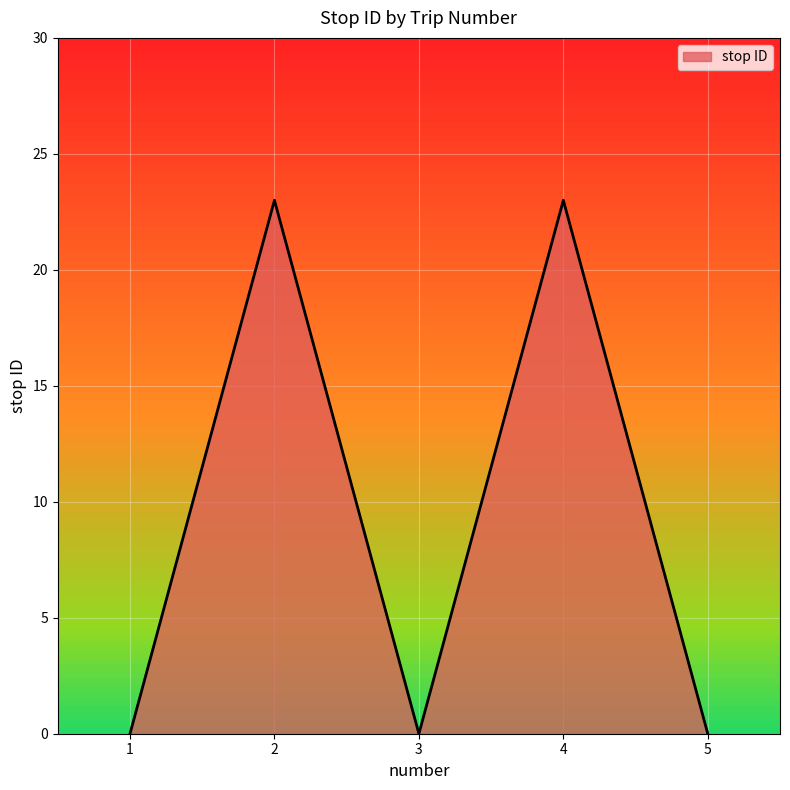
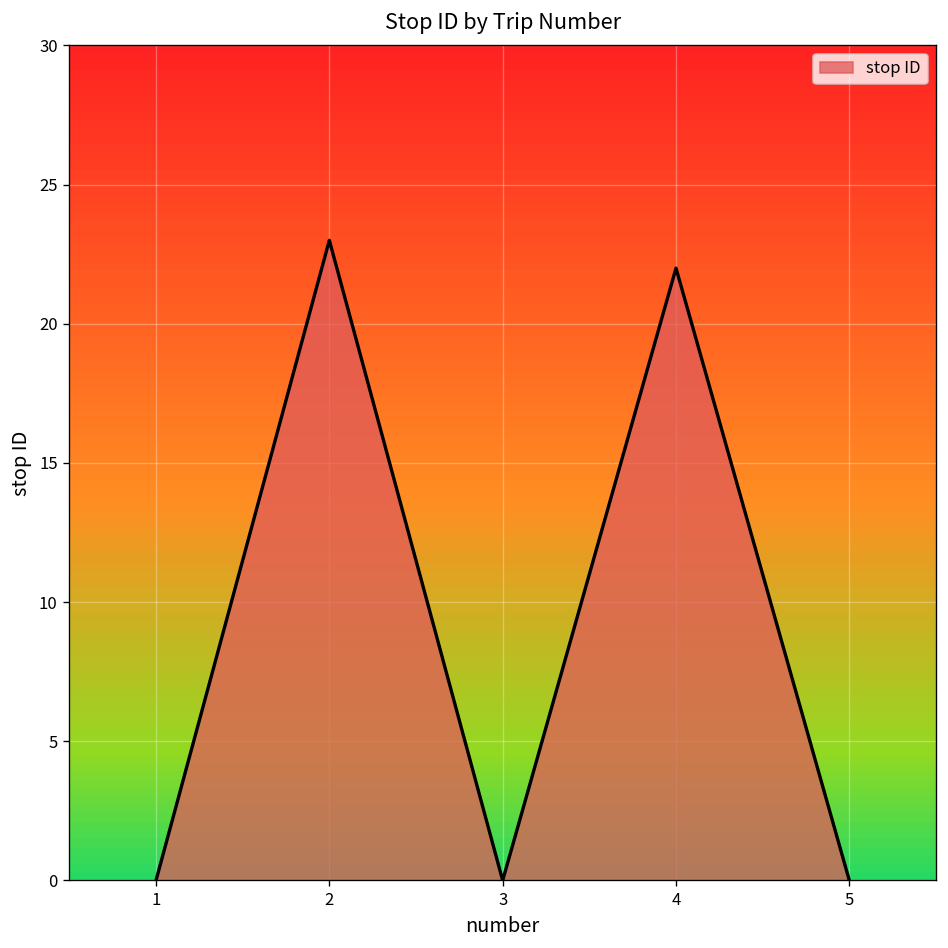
4: 23 -> 22
